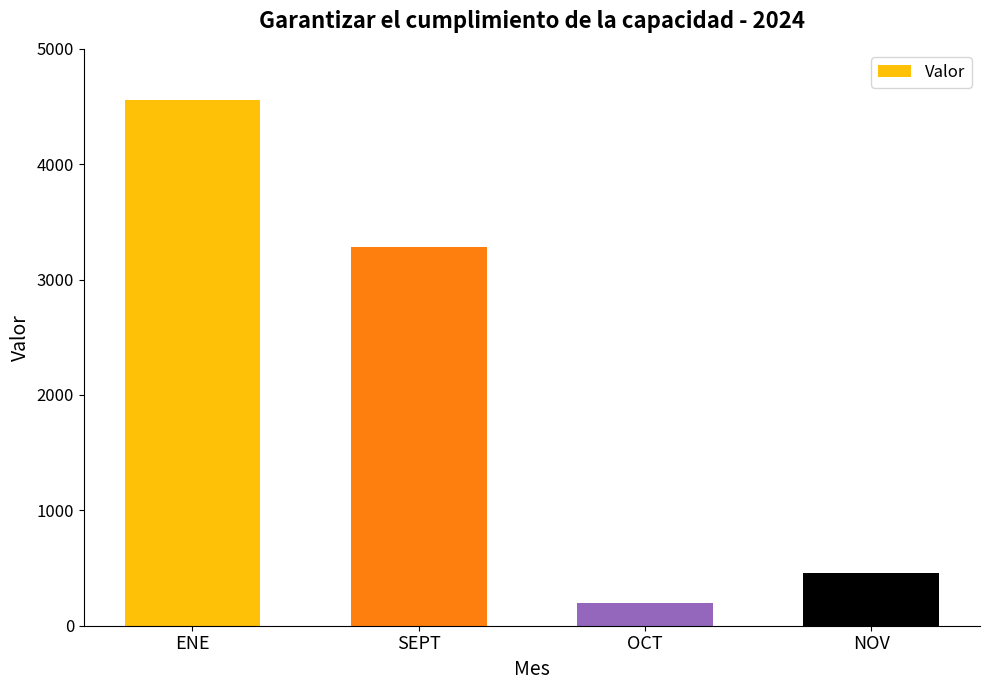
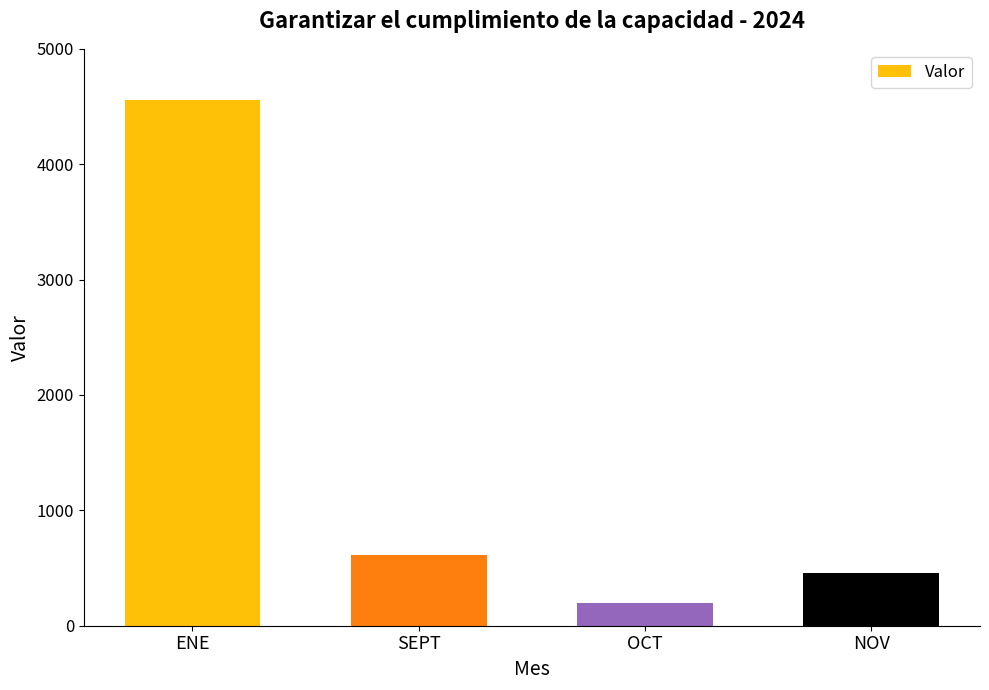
SEPT: 3280 -> 610
